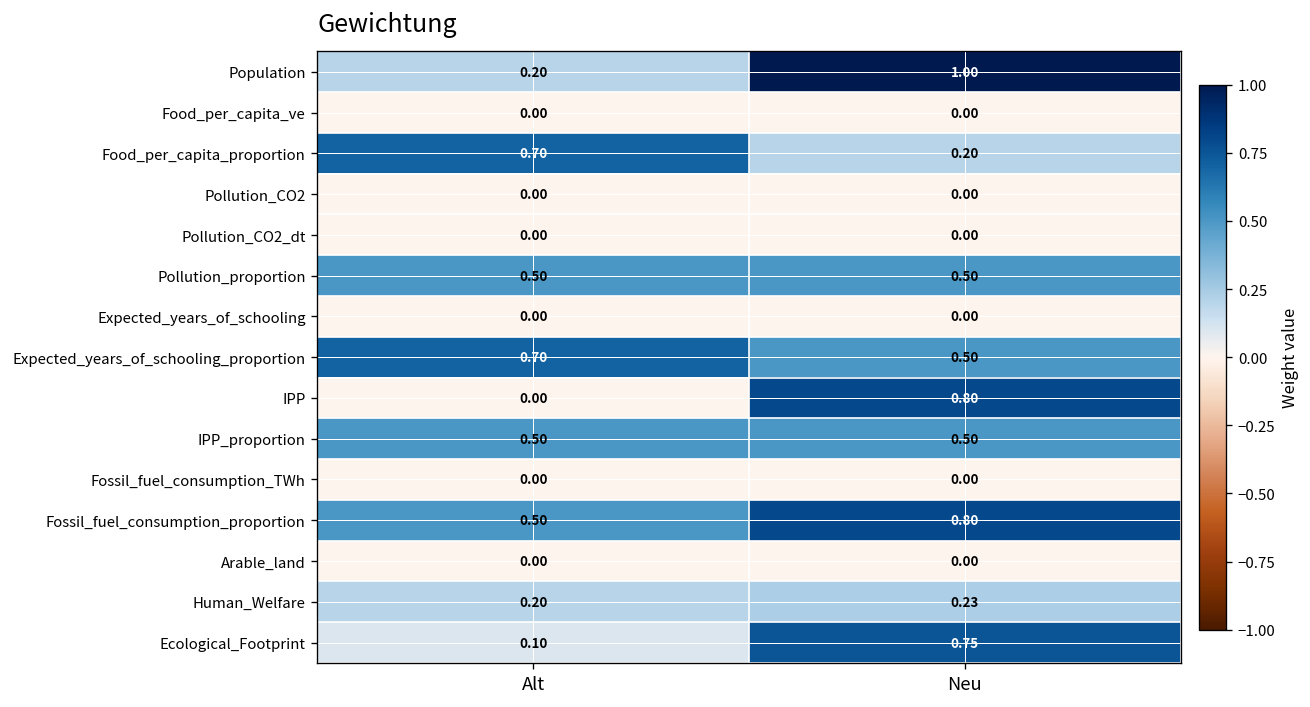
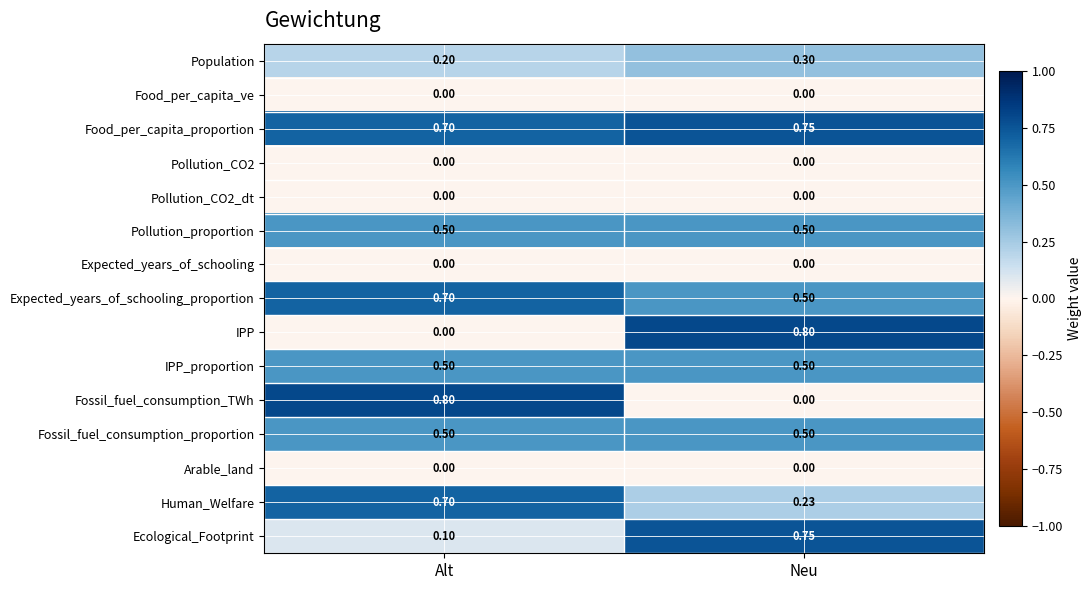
Population, Neu: 1.00 -> 0.30
Food_per_capita_proportion, Neu: 0.20 -> 0.75
Fossil_fuel_consumption_TWh, Alt: 0.00 -> 0.80
Fossil_fuel_consumption_proportion, Neu: 0.80 -> 0.50
Human_Welfare, Alt: 0.20 -> 0.70
